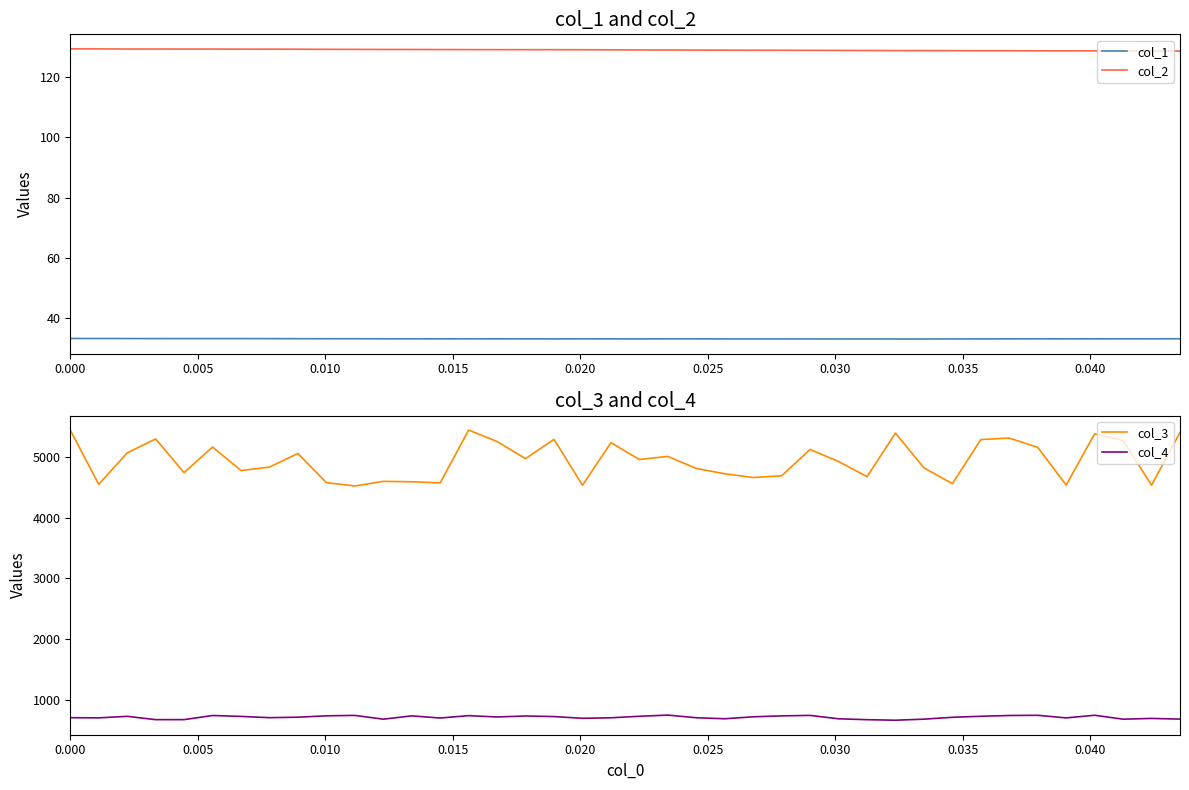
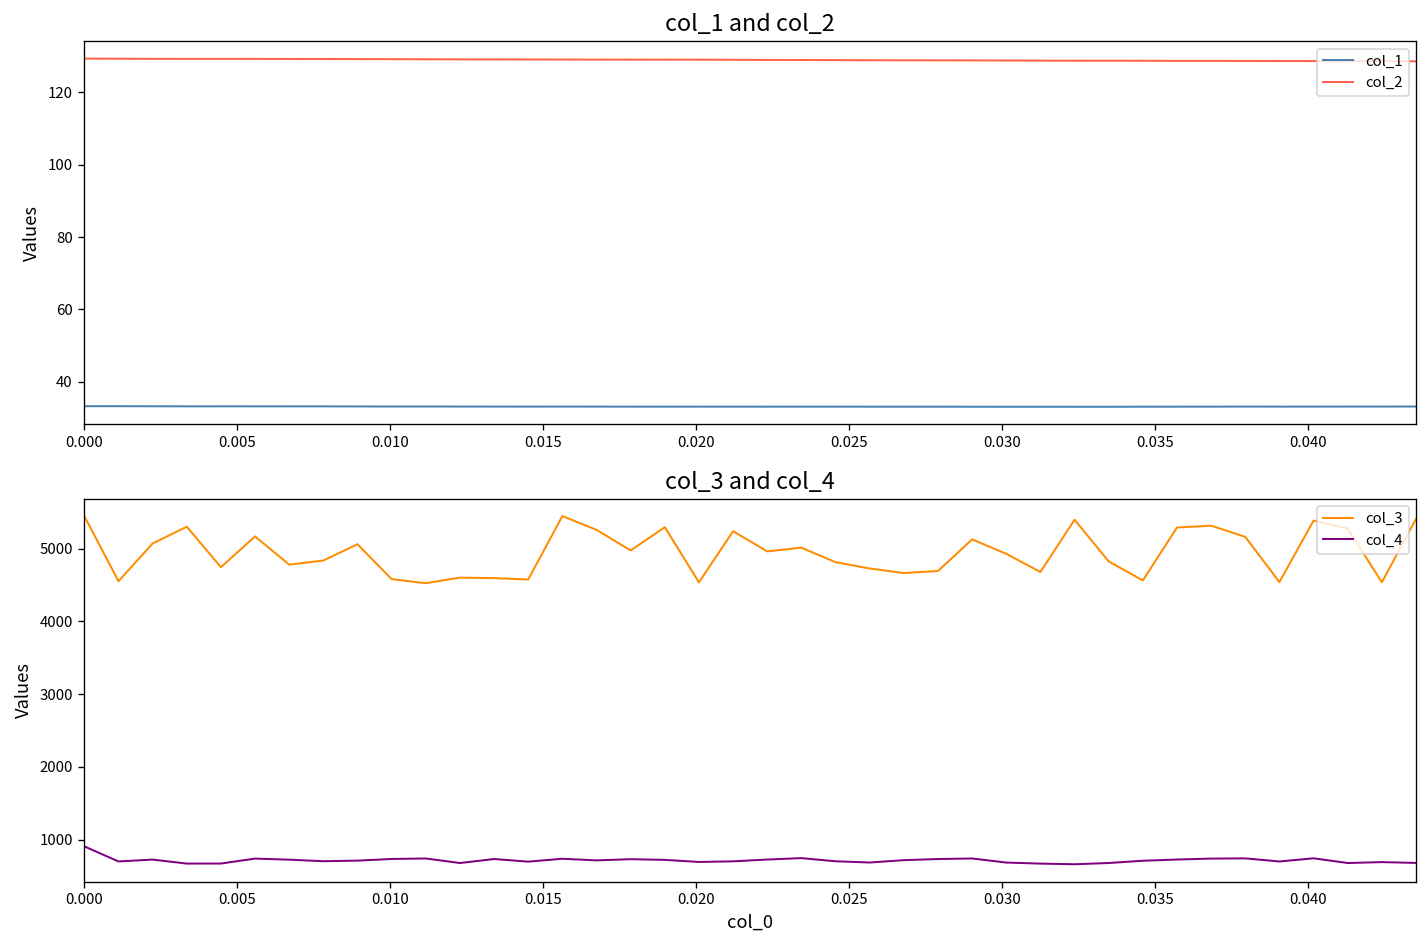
col_3 and col_4, col_4, 0.000: 700 -> 900
